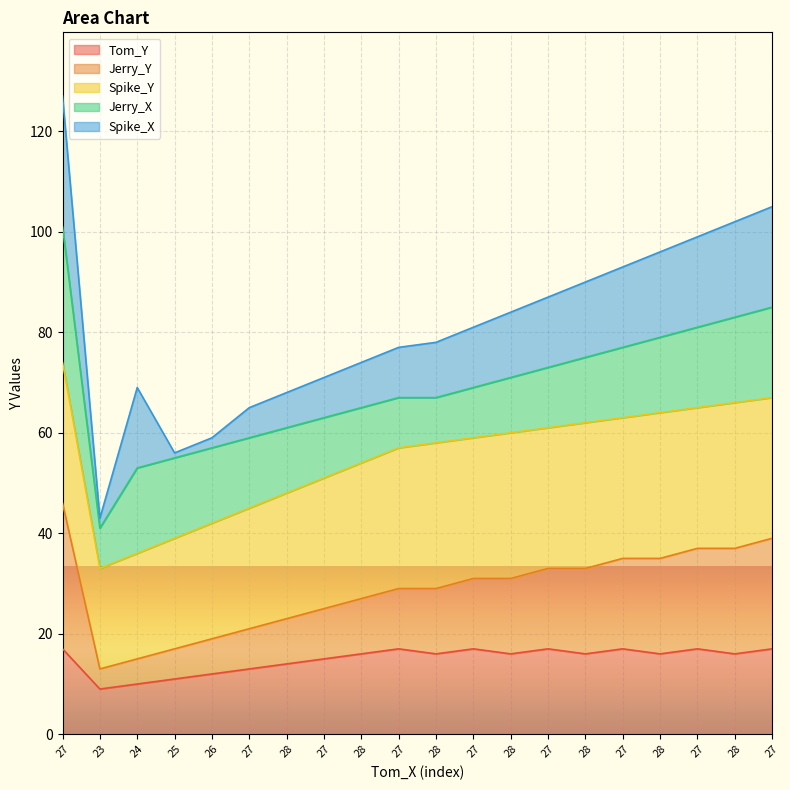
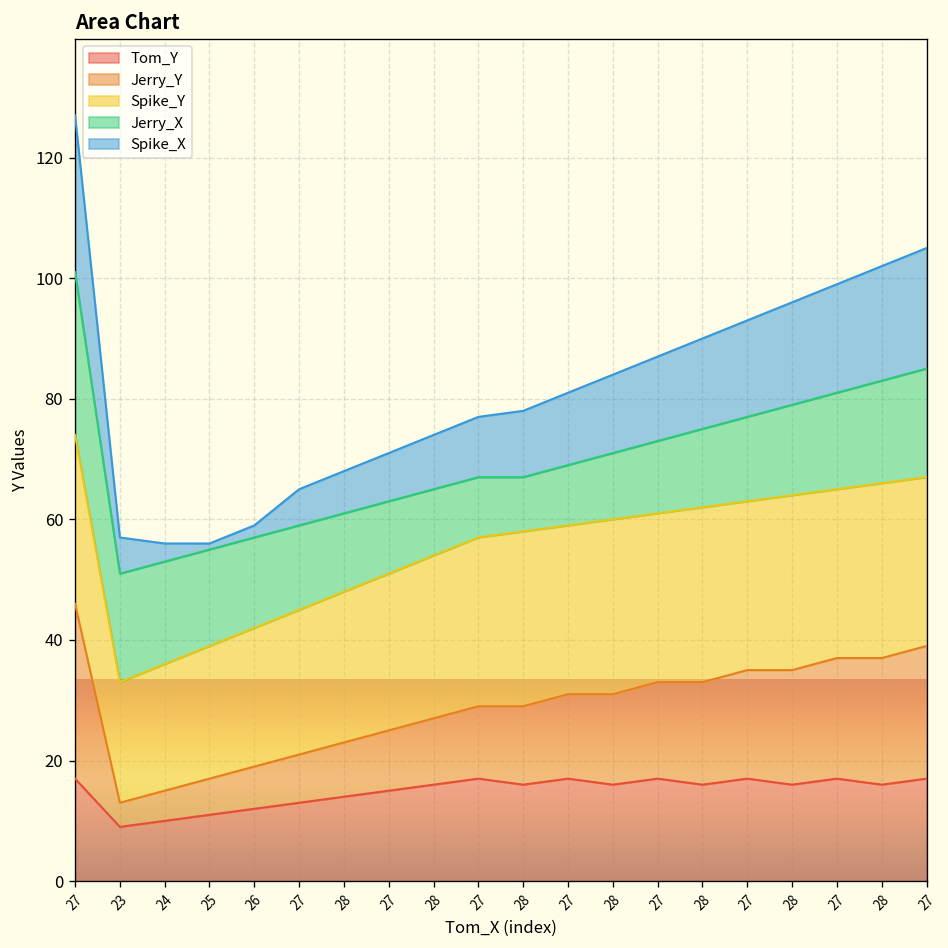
Jerry_X, 23: 8 -> 18
Spike_X, 23: 2 -> 6
Spike_X, 24: 16 -> 3
